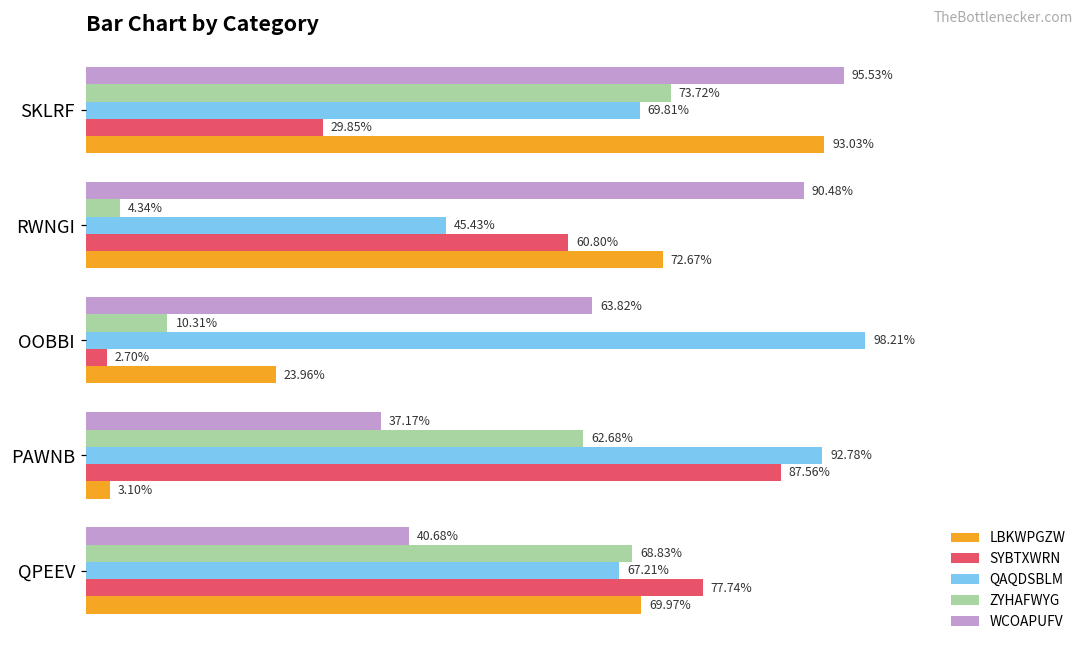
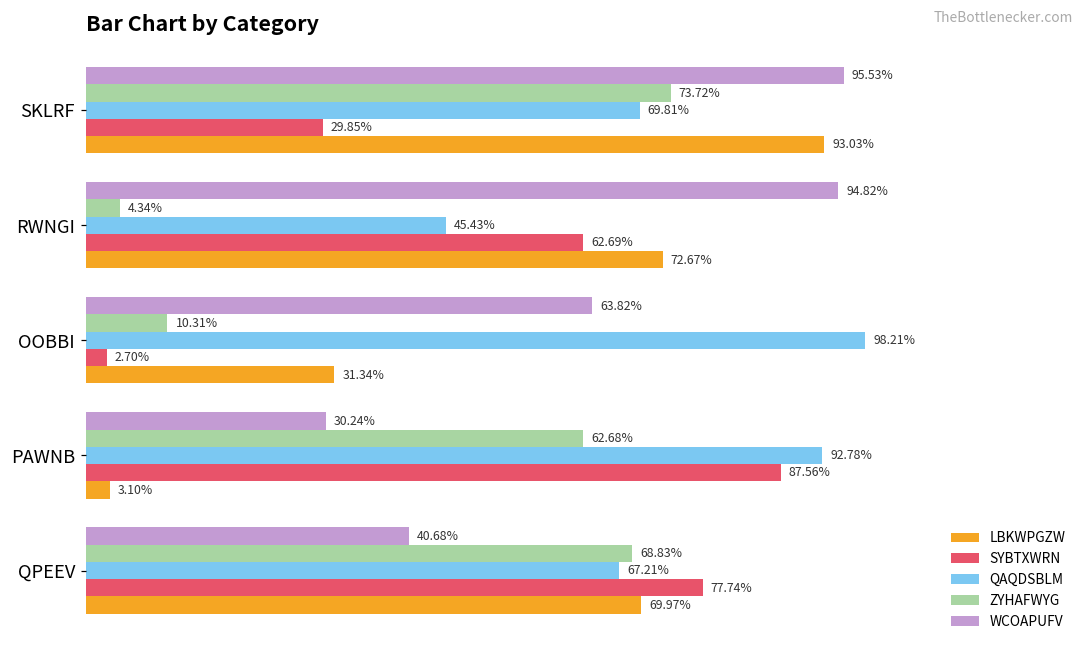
WCOAPUFV, RWNGI: 90.48% -> 94.82%
SYBTXWRN, RWNGI: 60.80% -> 62.69%
LBKWPGZW, OOBBI: 23.96% -> 31.34%
WCOAPUFV, PAWNB: 37.17% -> 30.24%
